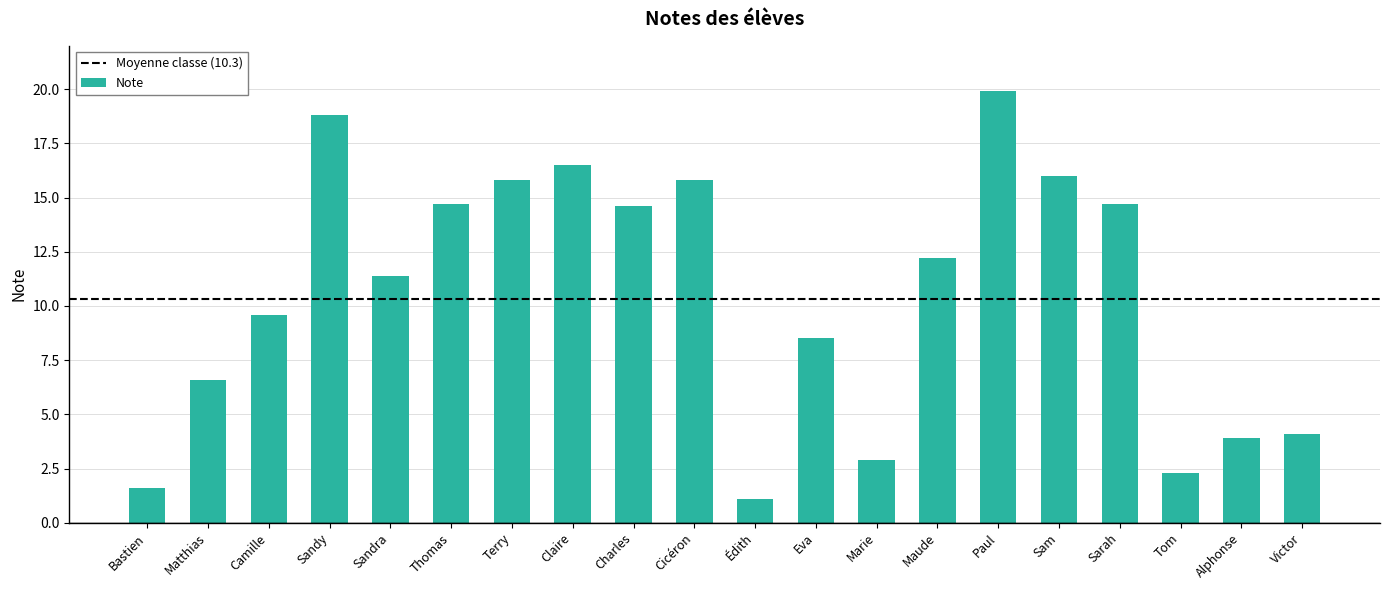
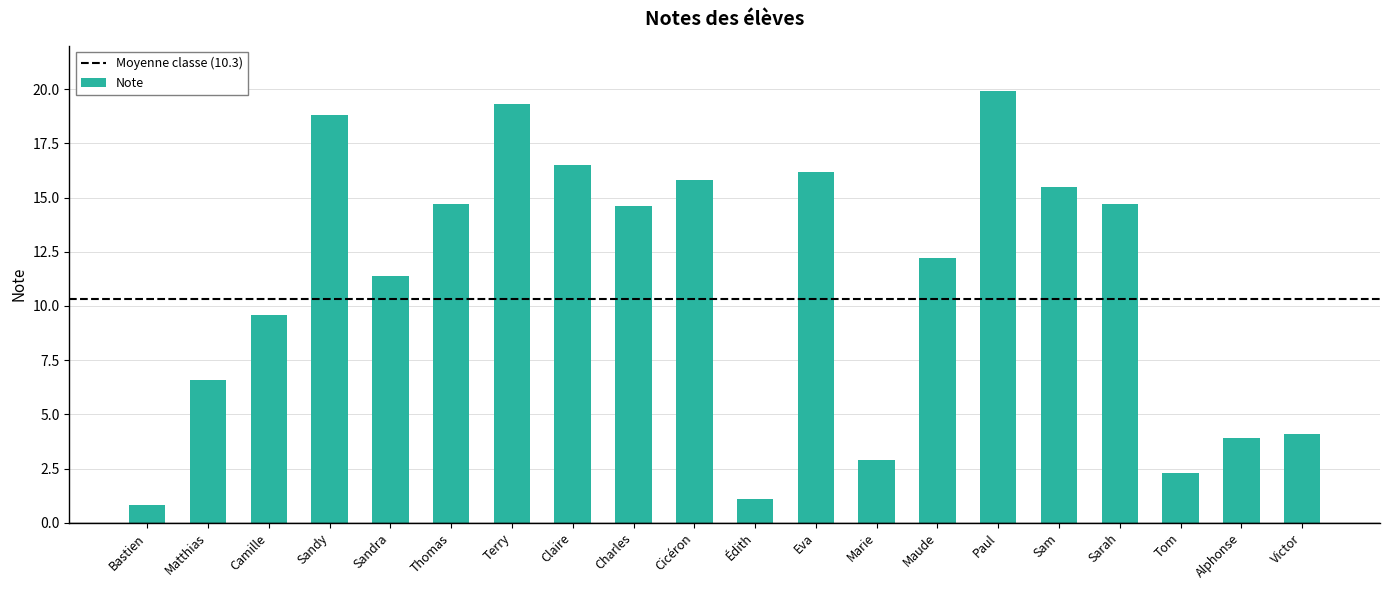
Bastien: 1.6 -> 0.8
Terry: 15.8 -> 19.3
Eva: 8.5 -> 16.2
Sam: 16.0 -> 15.5
